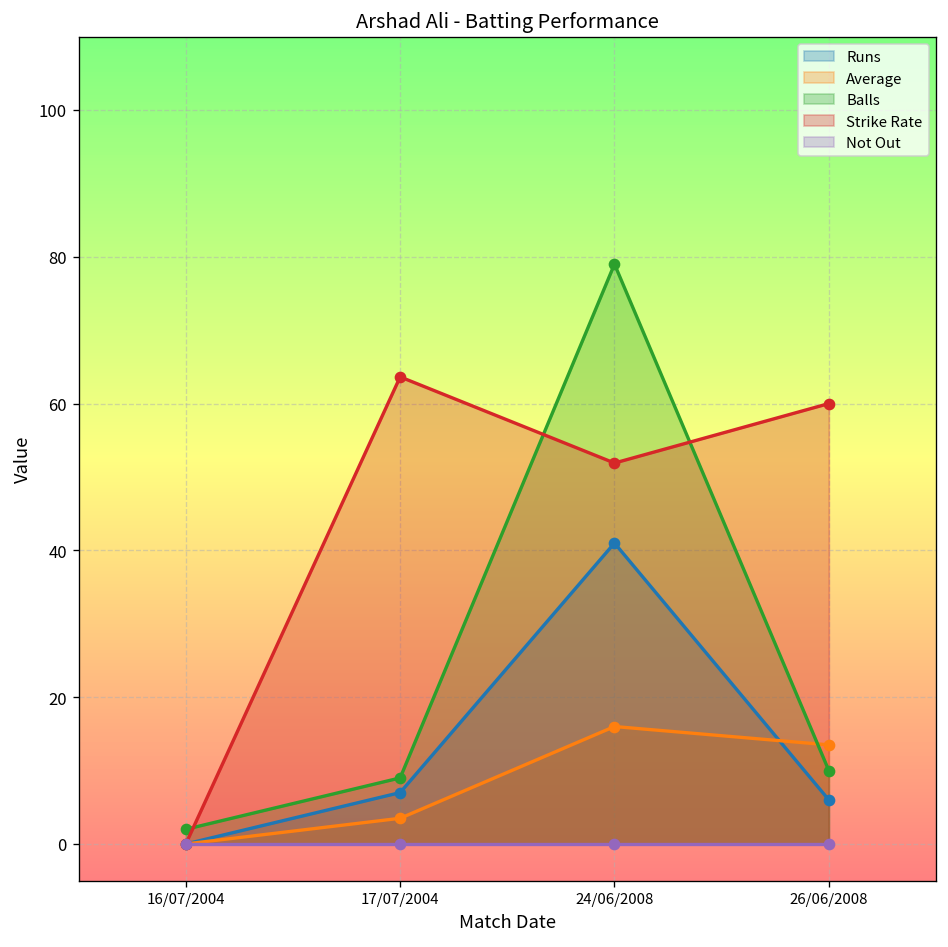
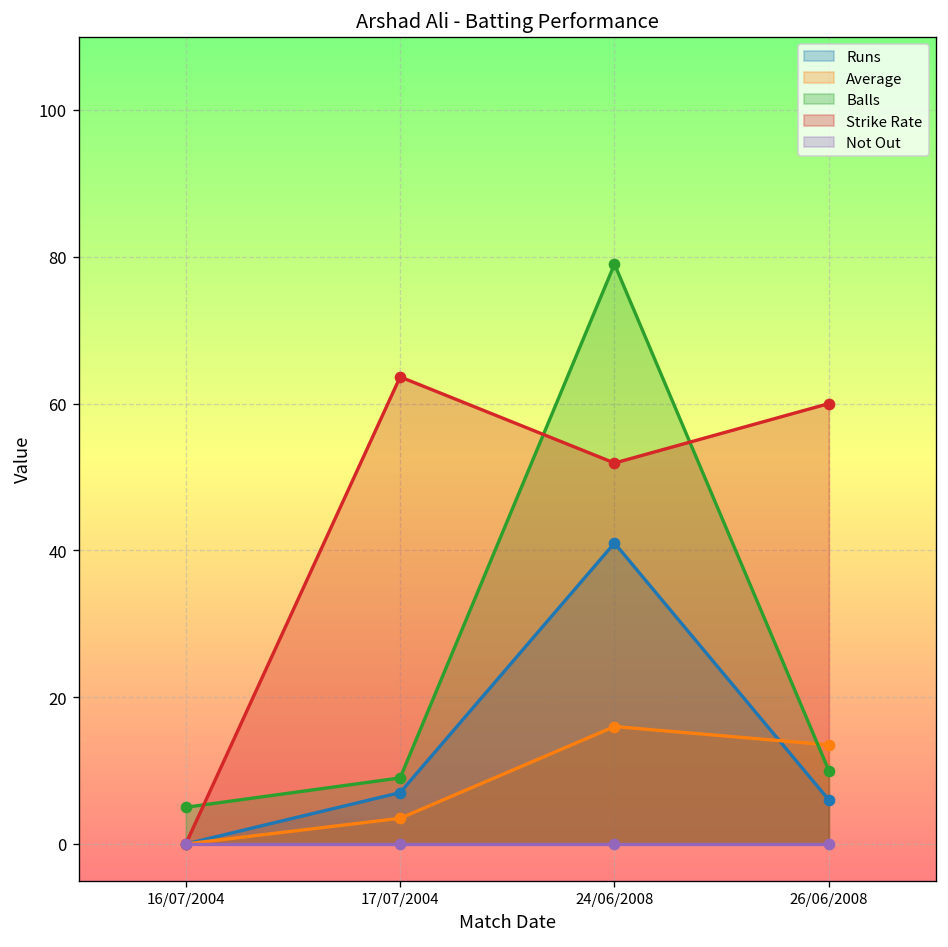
Balls, 16/07/2004: 2 -> 5
